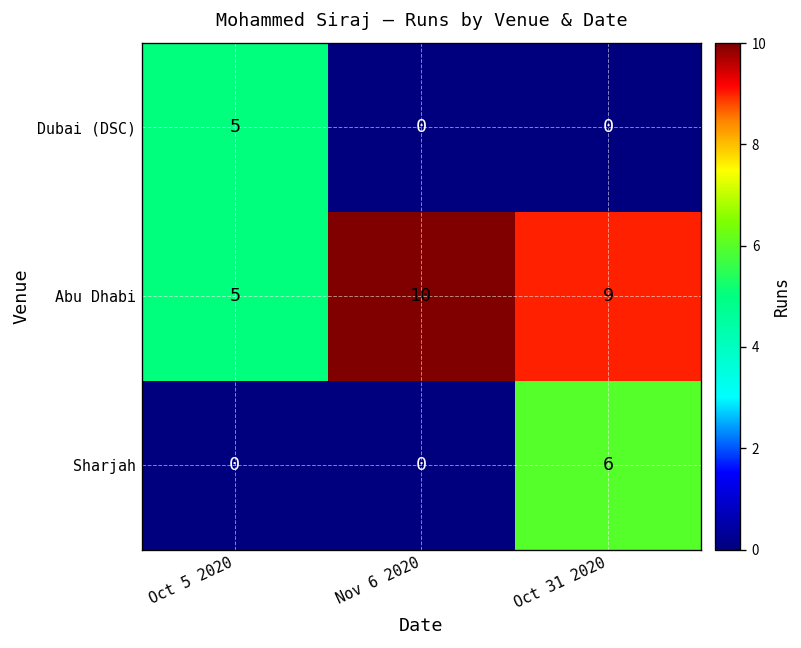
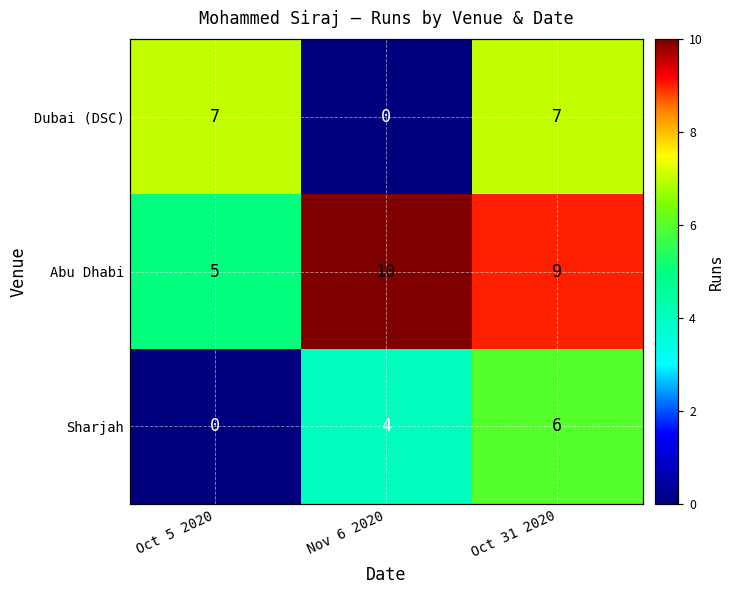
Dubai (DSC), Oct 5 2020: 5 -> 7
Dubai (DSC), Oct 31 2020: 0 -> 7
Sharjah, Nov 6 2020: 0 -> 4
